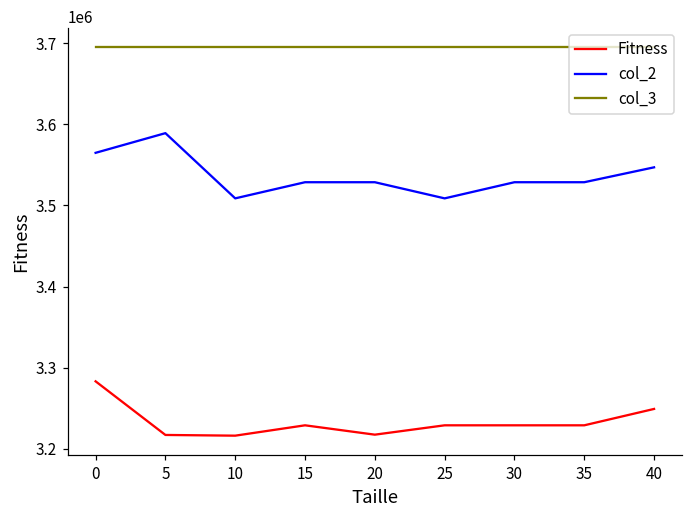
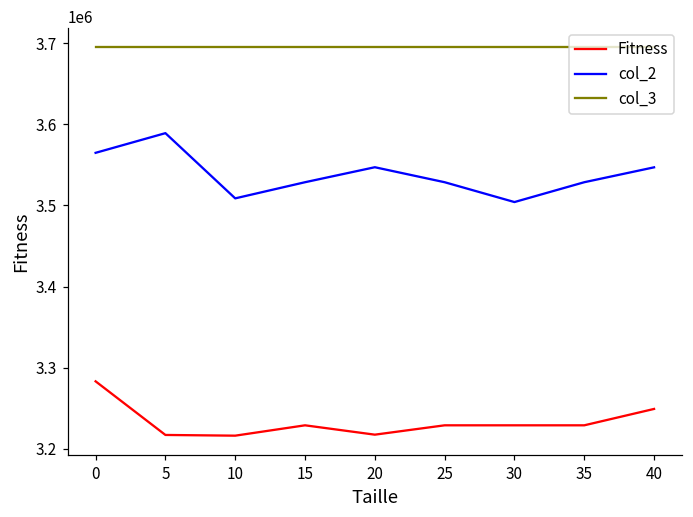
col_2, 20: 3530000 -> 3550000
col_2, 25: 3510000 -> 3530000
col_2, 30: 3530000 -> 3500000
